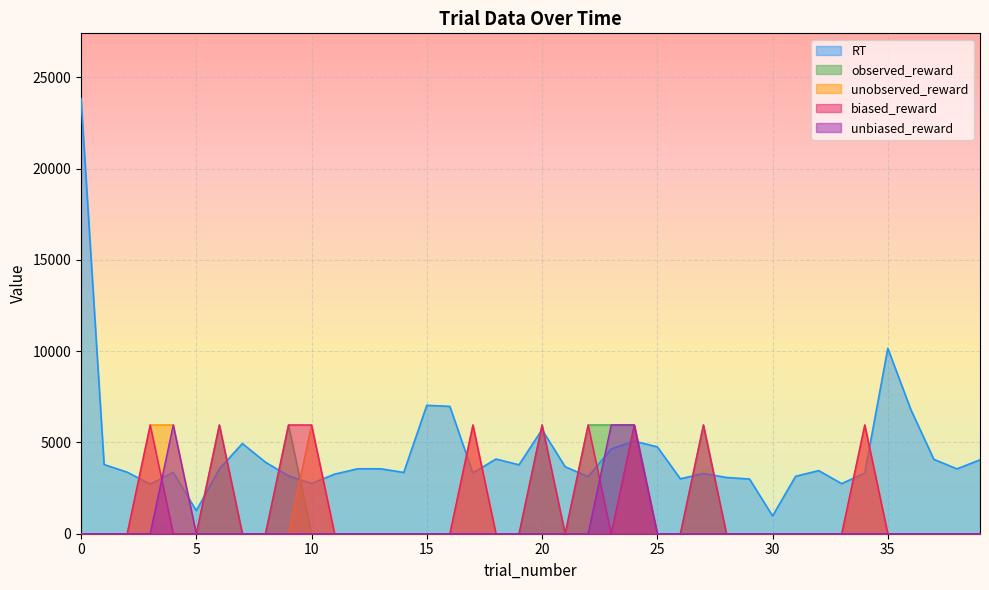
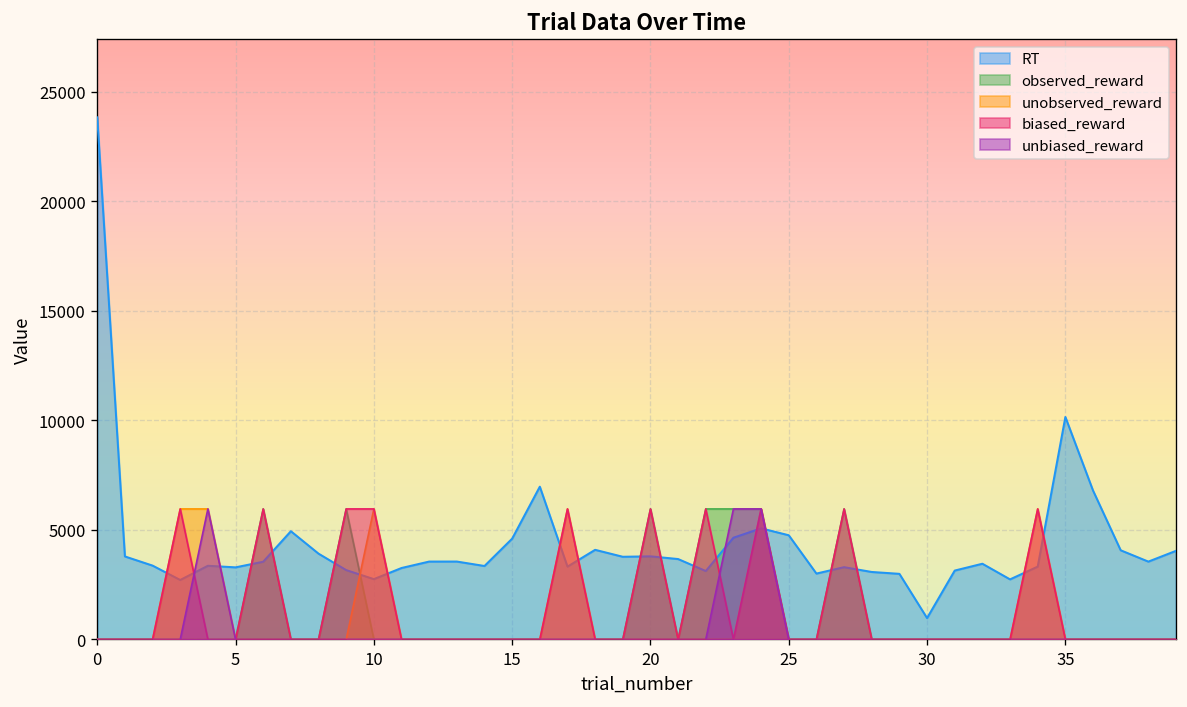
RT, 5: 1300 -> 3300
RT, 15: 7000 -> 4600
RT, 20: 5700 -> 3800
